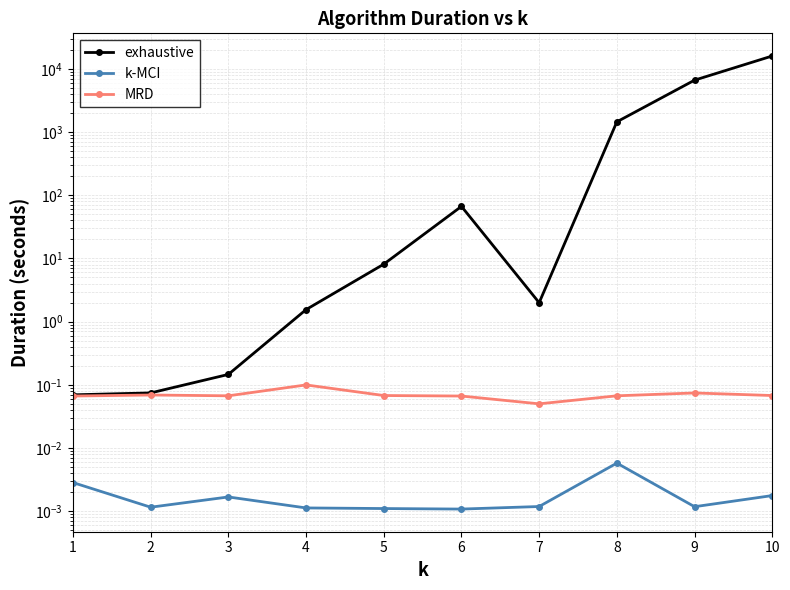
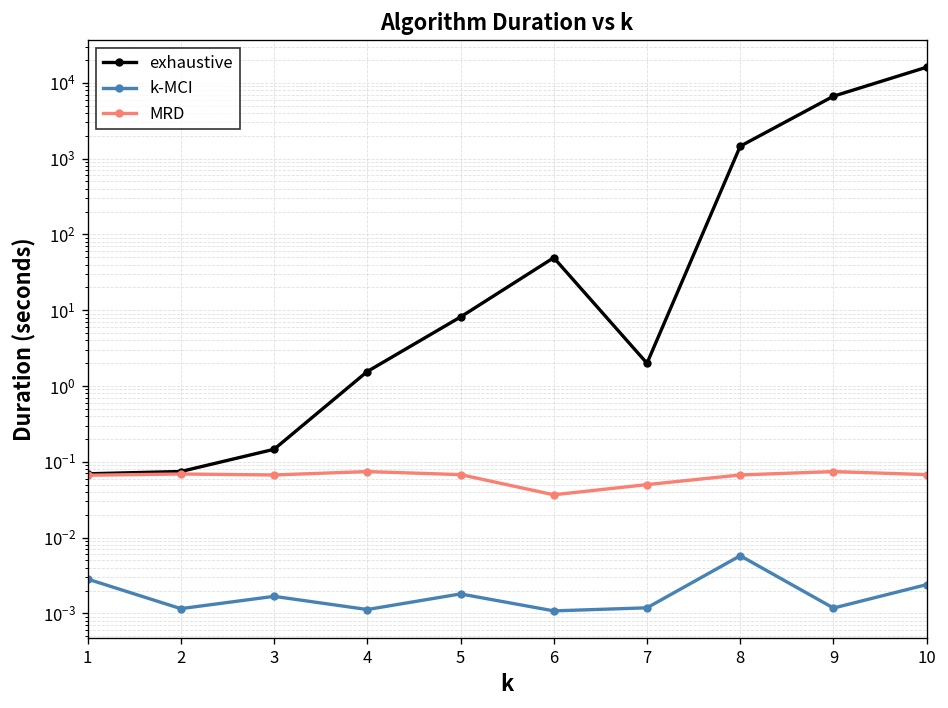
MRD, 4: 0.10 -> 0.07
k-MCI, 5: 0.0011 -> 0.0018
exhaustive, 6: 70 -> 50
MRD, 6: 0.07 -> 0.04
k-MCI, 10: 0.0018 -> 0.0024
